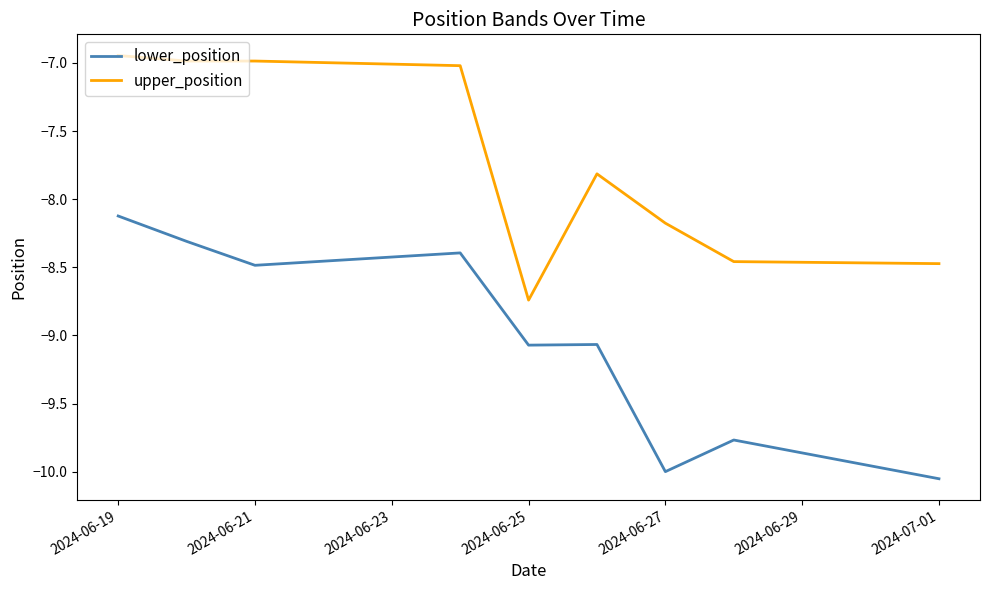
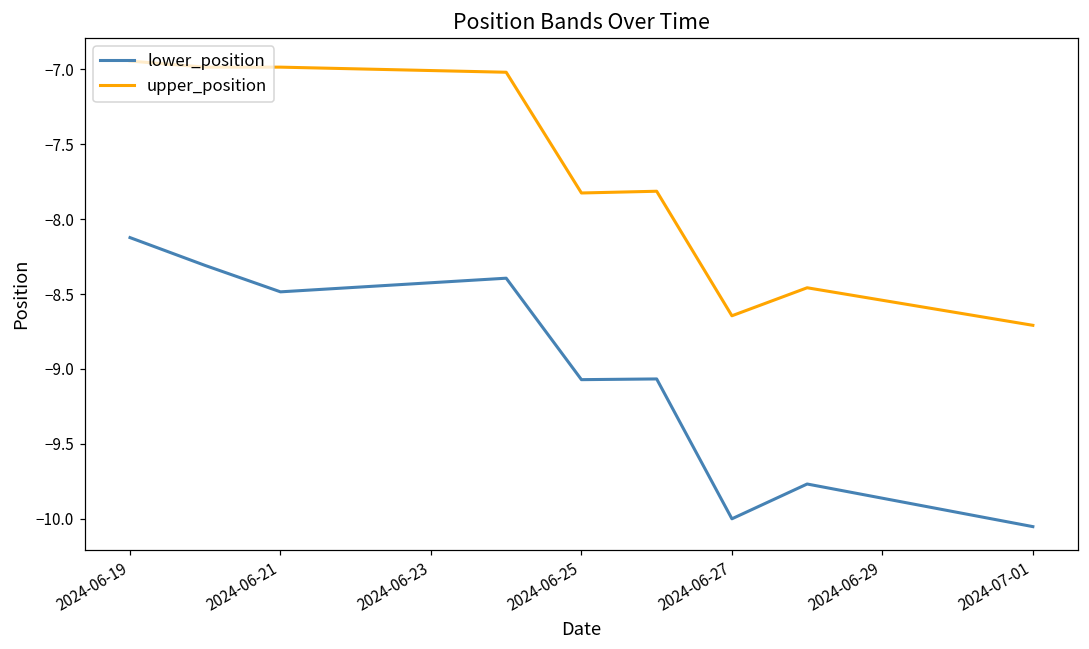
upper_position, 2024-06-25: -8.74 -> -7.83
upper_position, 2024-06-27: -8.18 -> -8.65
upper_position, 2024-07-01: -8.47 -> -8.71
